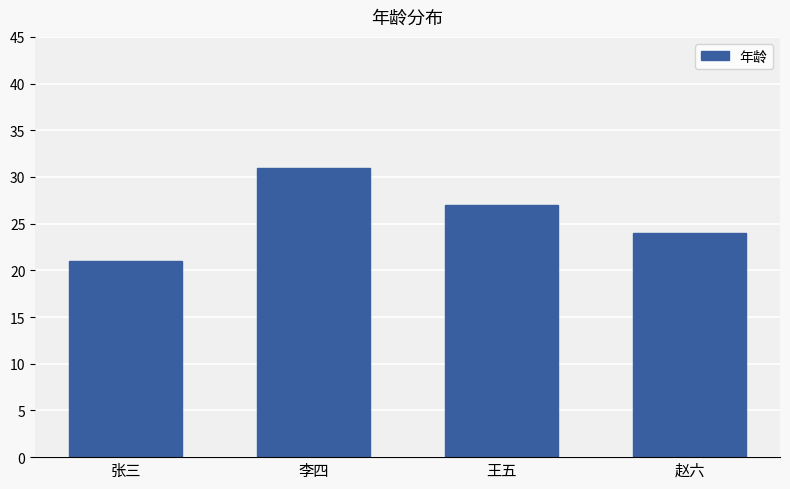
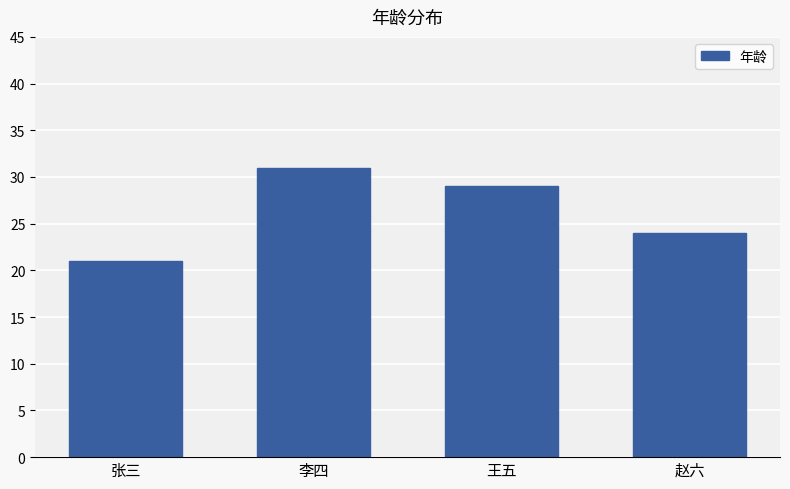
王五: 27 -> 29
